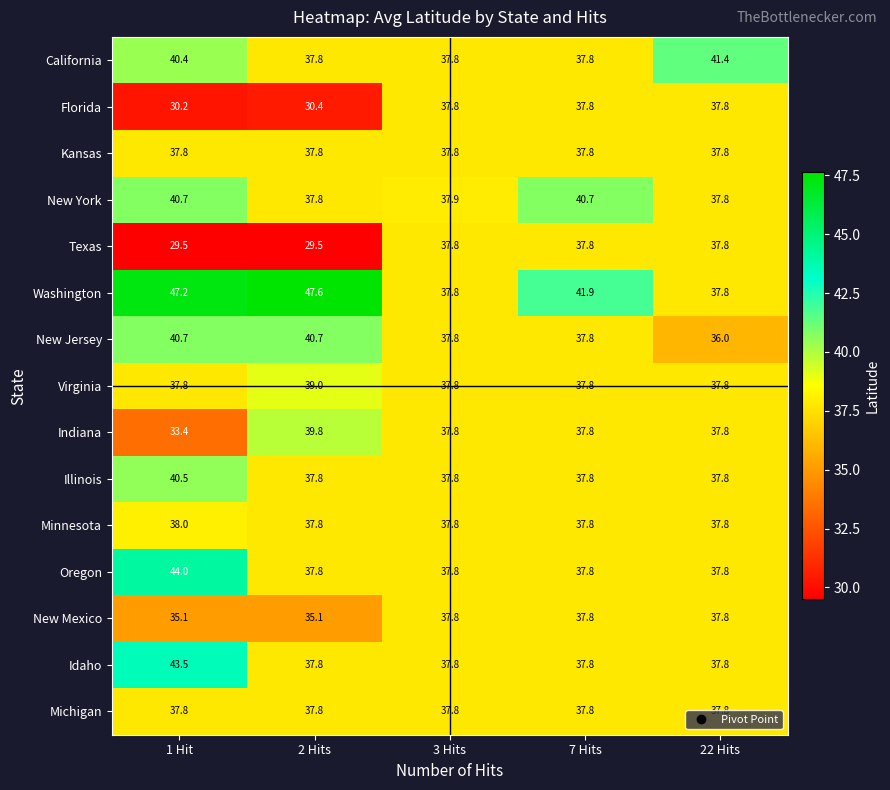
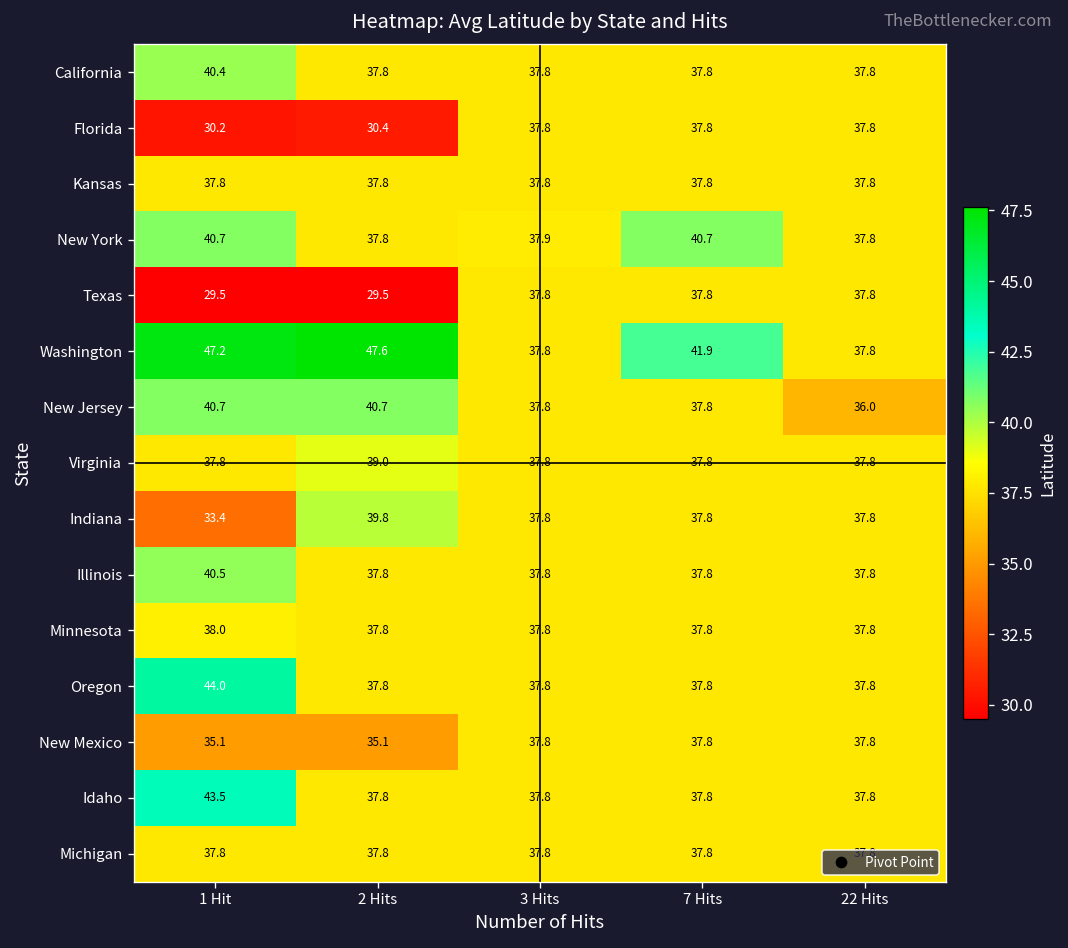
California, 22 Hits: 41.4 -> 37.8
